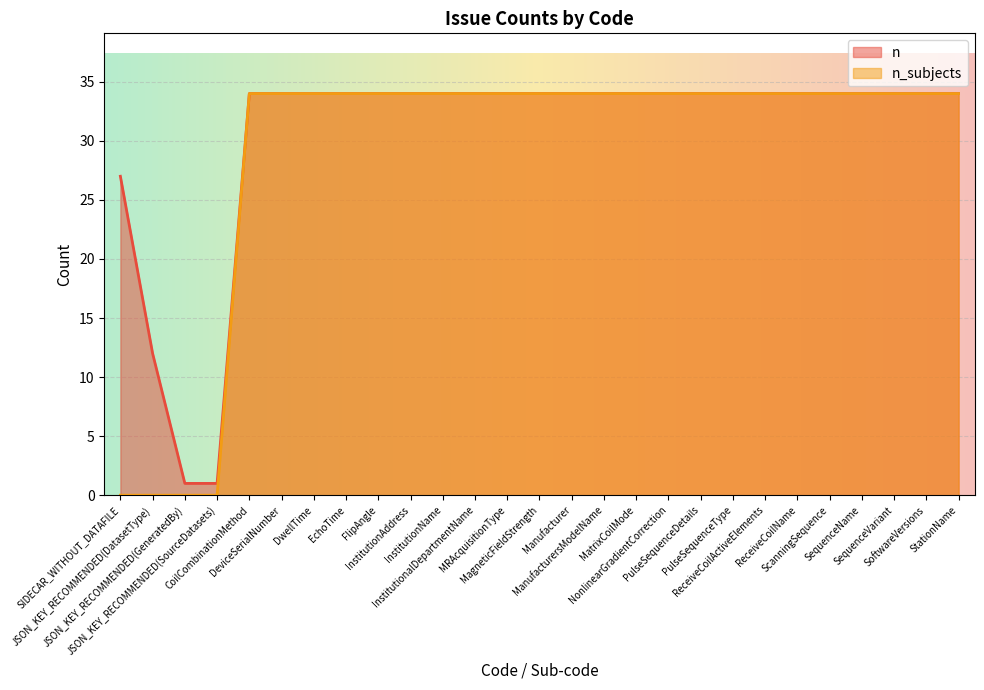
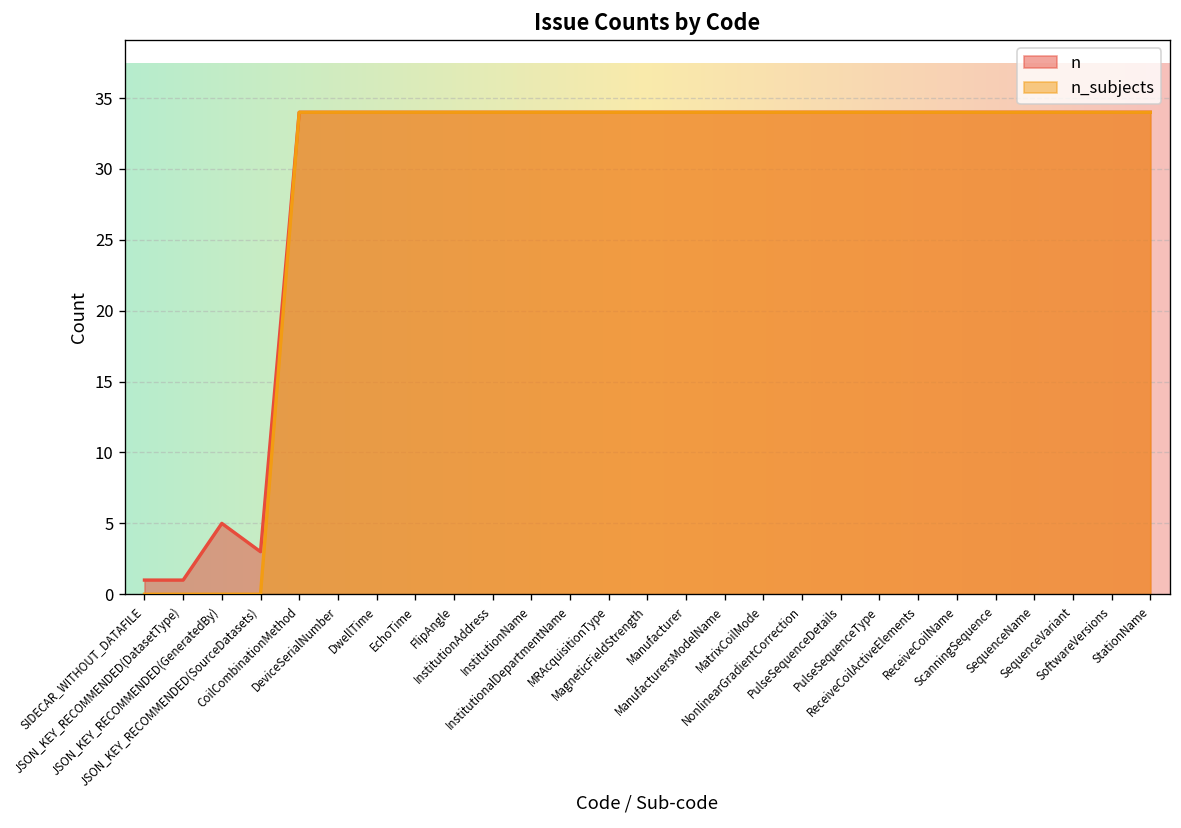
n, SIDECAR_WITHOUT_DATAFILE: 27 -> 1
n, JSON_KEY_RECOMMENDED(DatasetType): 12 -> 1
n, JSON_KEY_RECOMMENDED(GeneratedBy): 1 -> 5
n, JSON_KEY_RECOMMENDED(SourceDatasets): 1 -> 3
